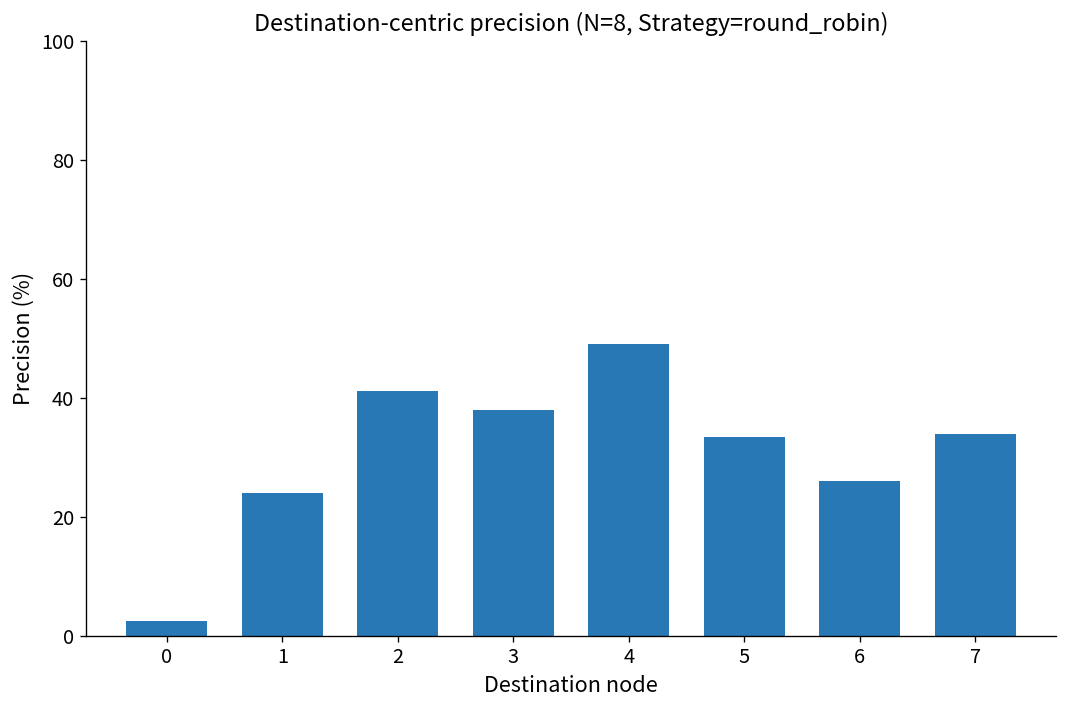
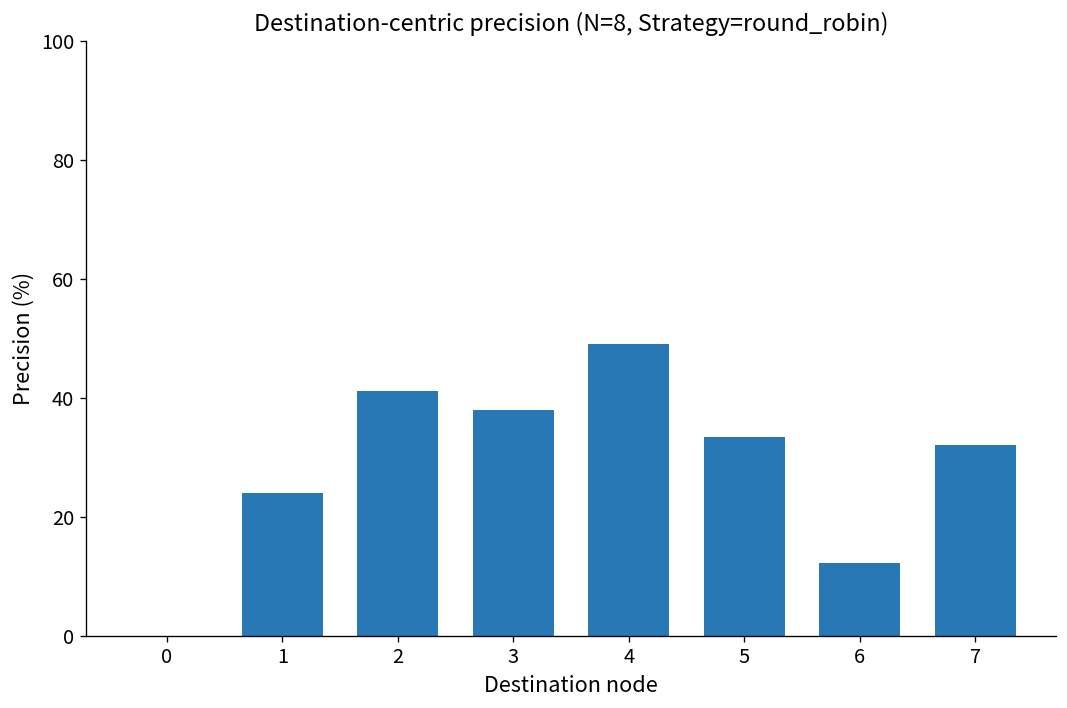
0: 3 -> 0
6: 26 -> 12
7: 34 -> 32
